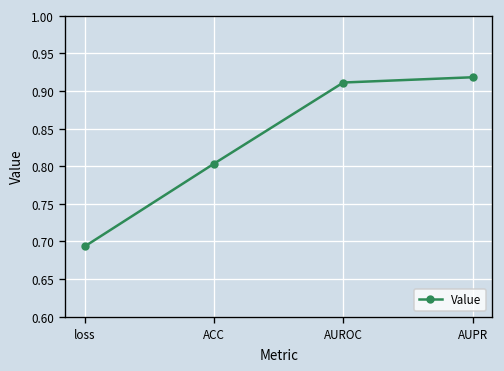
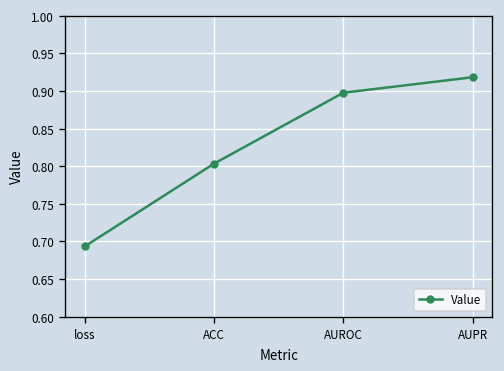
AUROC: 0.91 -> 0.90
